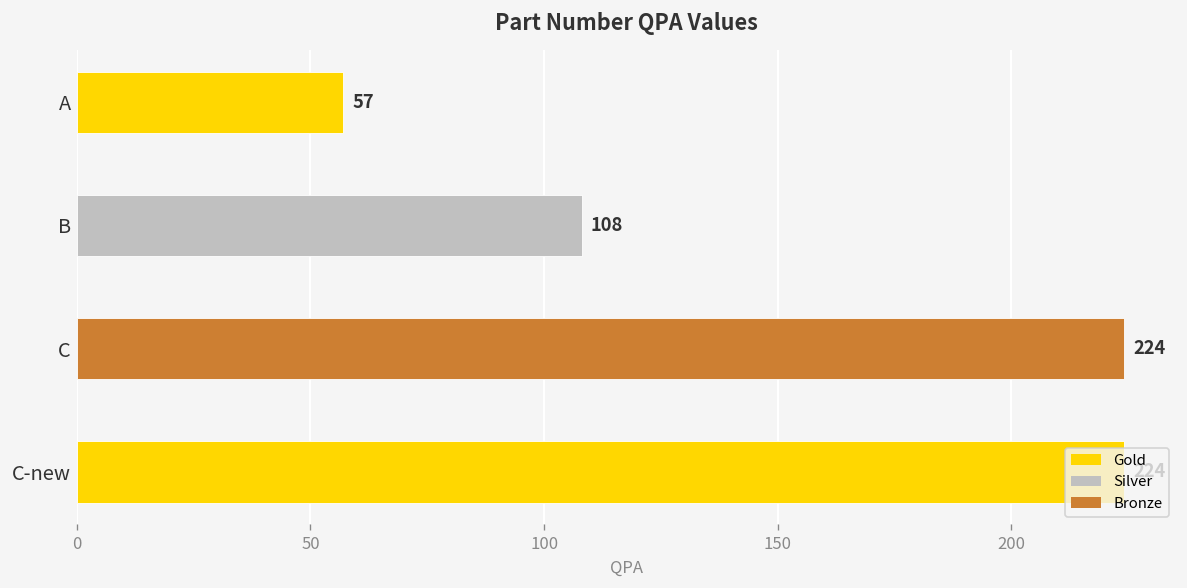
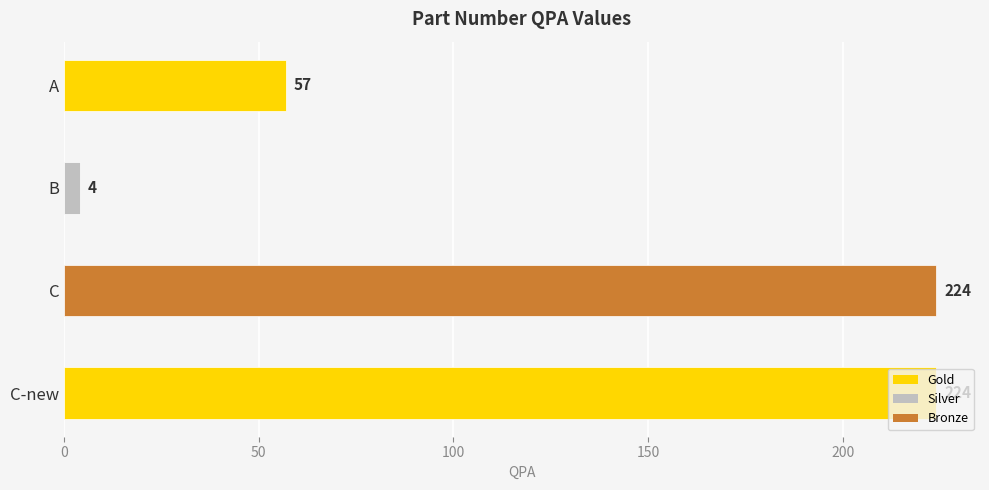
B: 108 -> 4
